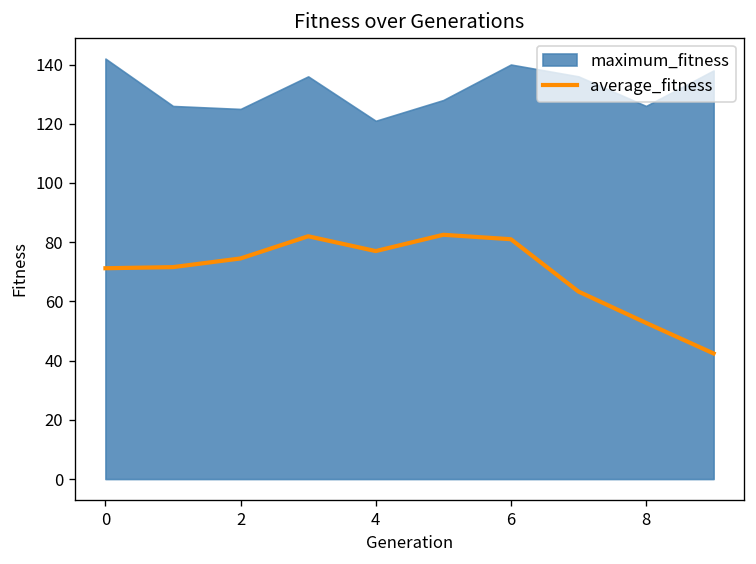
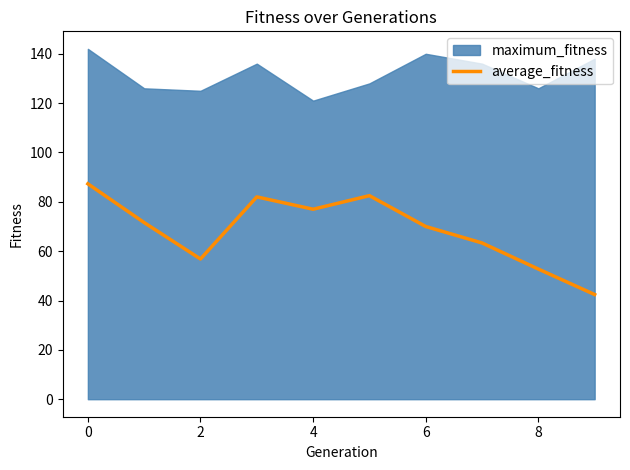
average_fitness, 0: 71 -> 87
average_fitness, 2: 75 -> 57
average_fitness, 6: 81 -> 70
